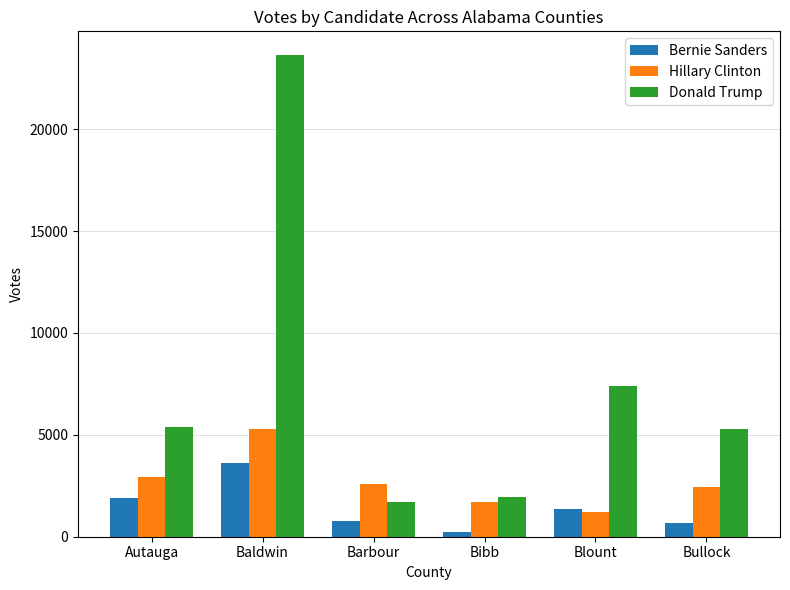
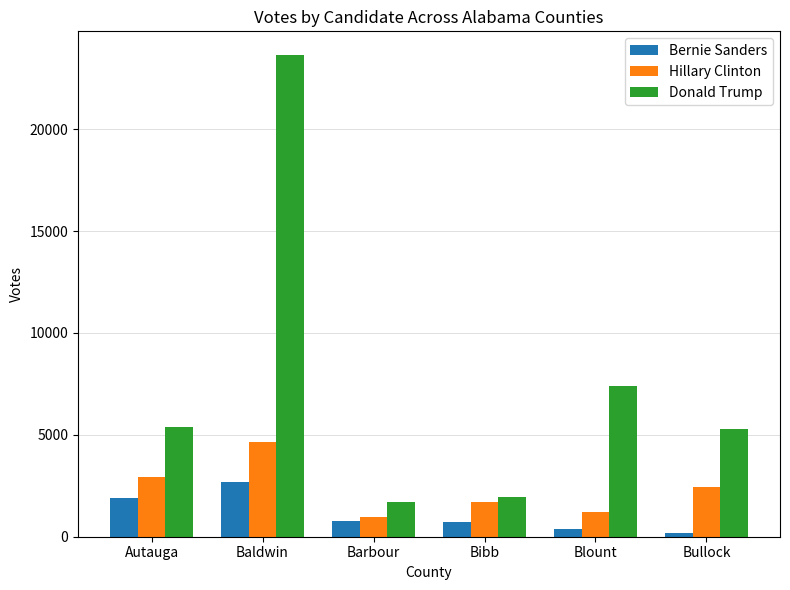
Bernie Sanders, Baldwin: 3600 -> 2700
Hillary Clinton, Baldwin: 5300 -> 4600
Hillary Clinton, Barbour: 2600 -> 1000
Bernie Sanders, Bibb: 200 -> 700
Bernie Sanders, Blount: 1300 -> 400
Bernie Sanders, Bullock: 600 -> 200
